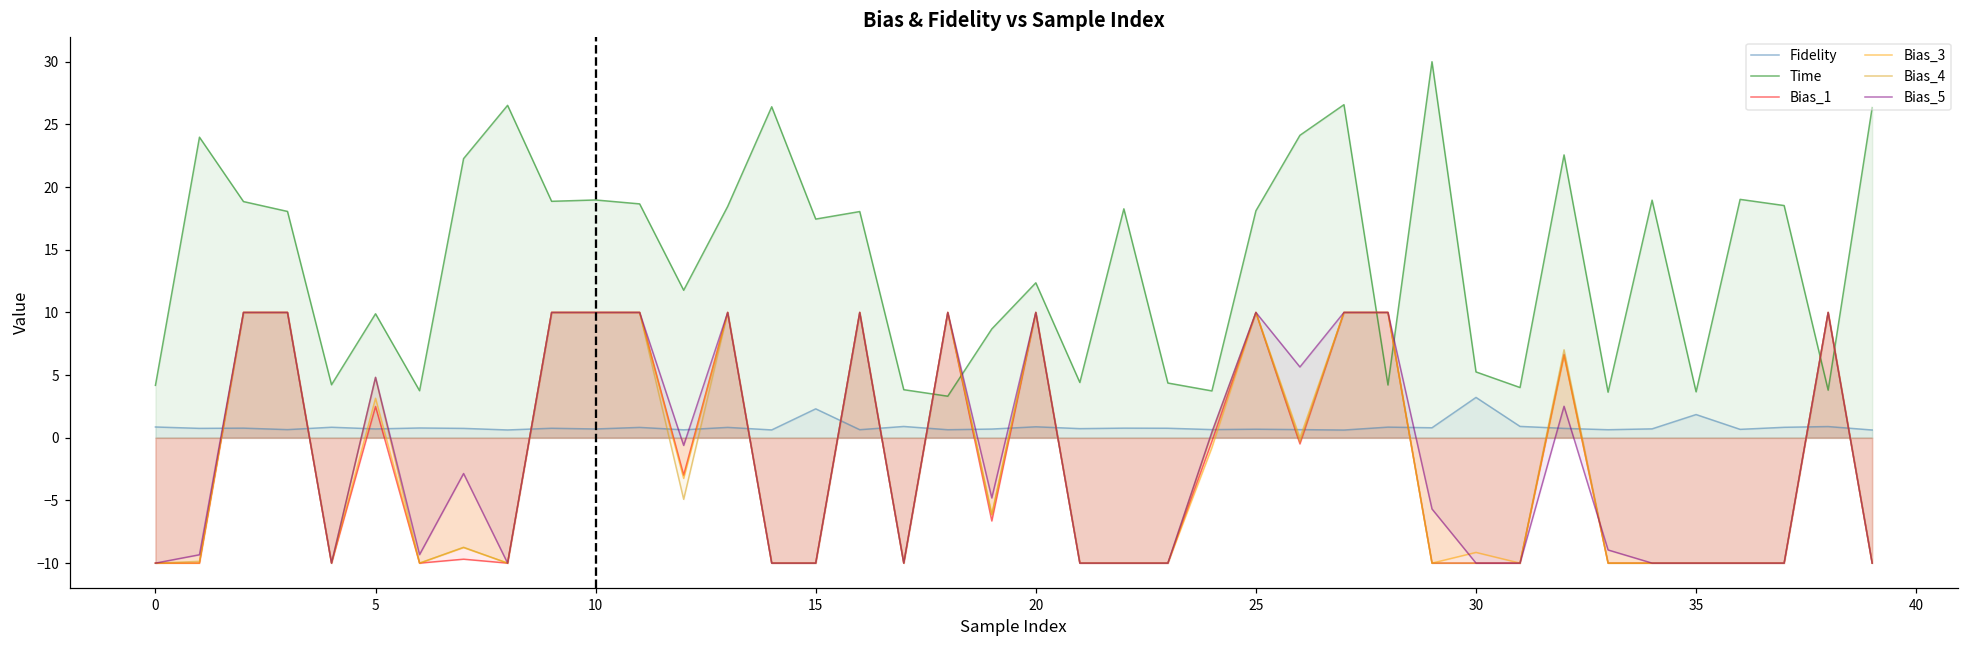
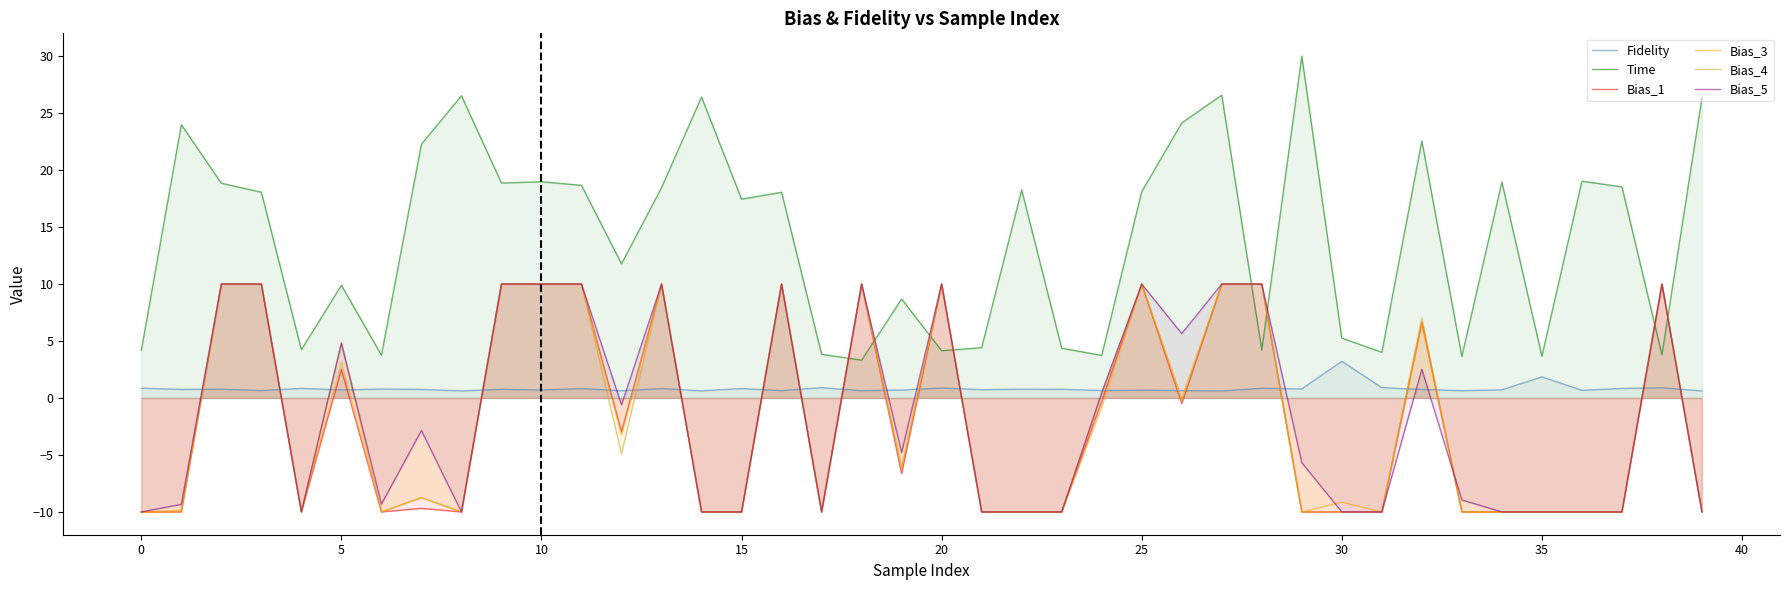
Fidelity, 15: 2.3 -> 0.8
Time, 20: 12.4 -> 4.1
